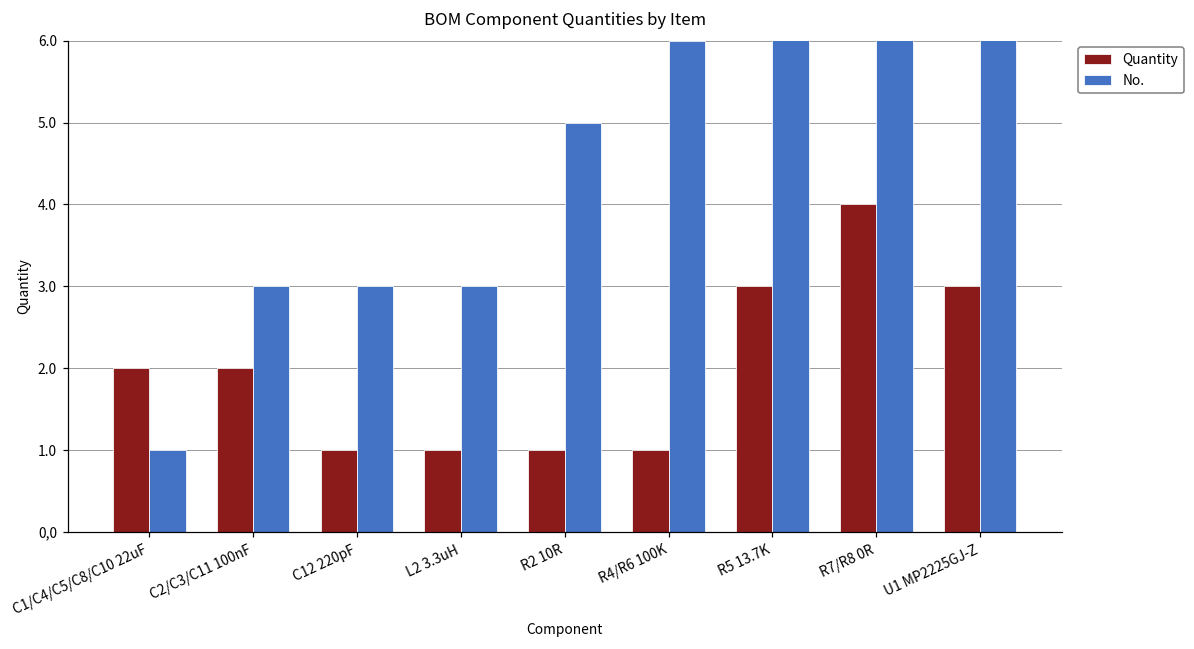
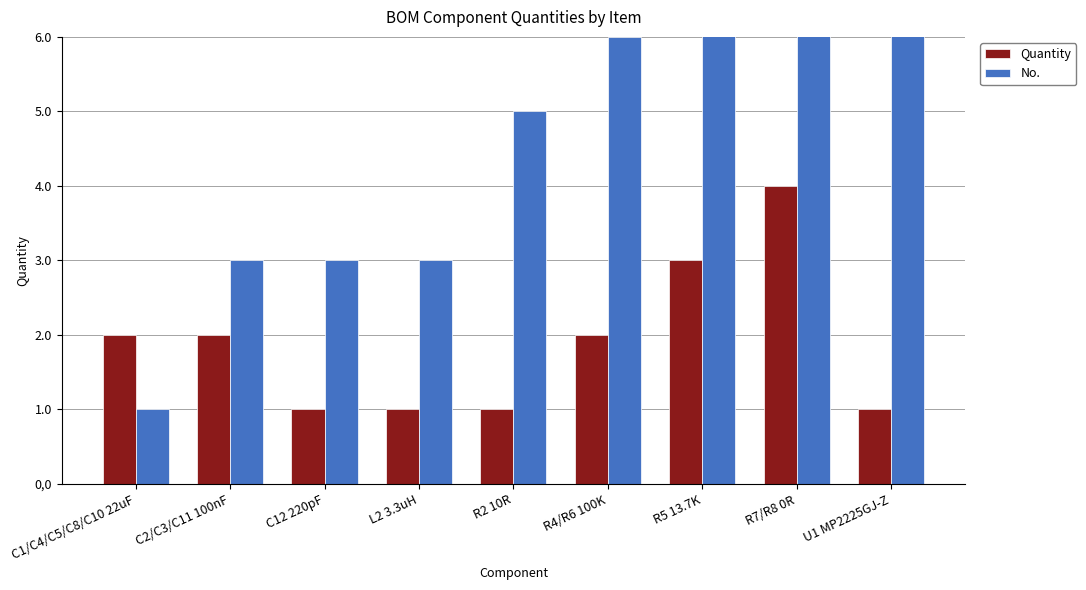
Quantity, R4/R6 100K: 1 -> 2
Quantity, U1 MP2225GJ-Z: 3 -> 1
